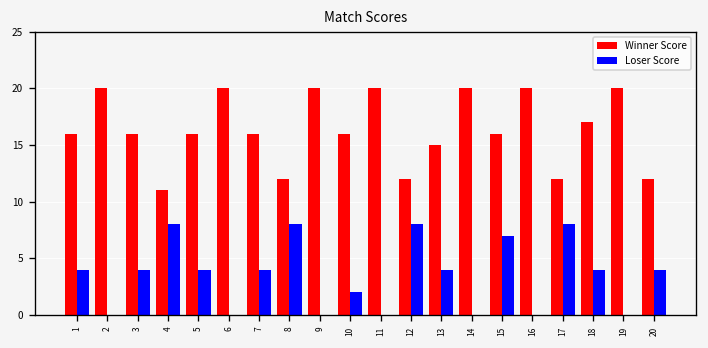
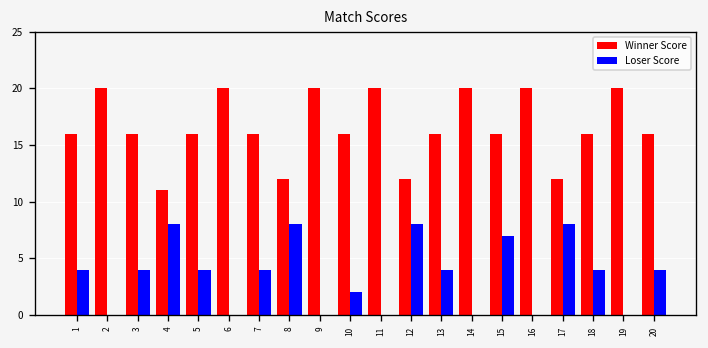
Winner Score, 13: 15 -> 16
Winner Score, 18: 17 -> 16
Winner Score, 20: 12 -> 16
